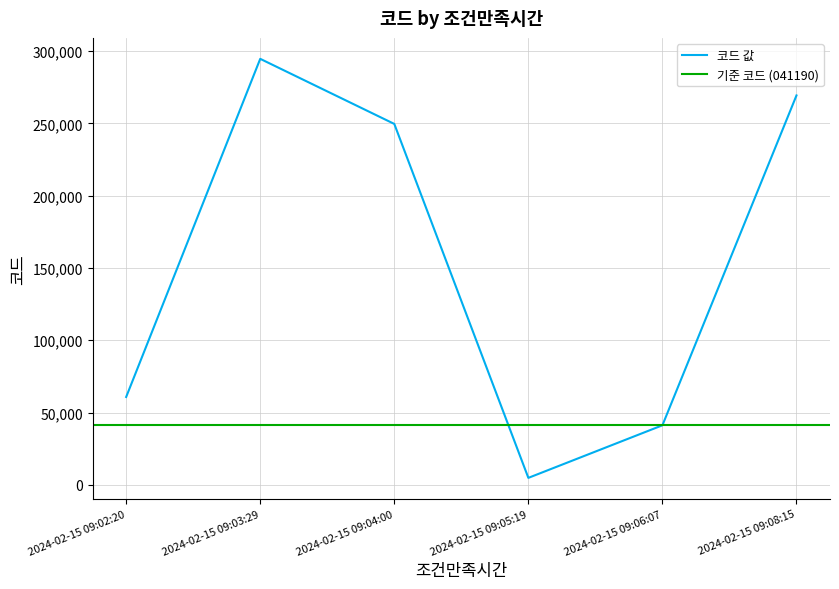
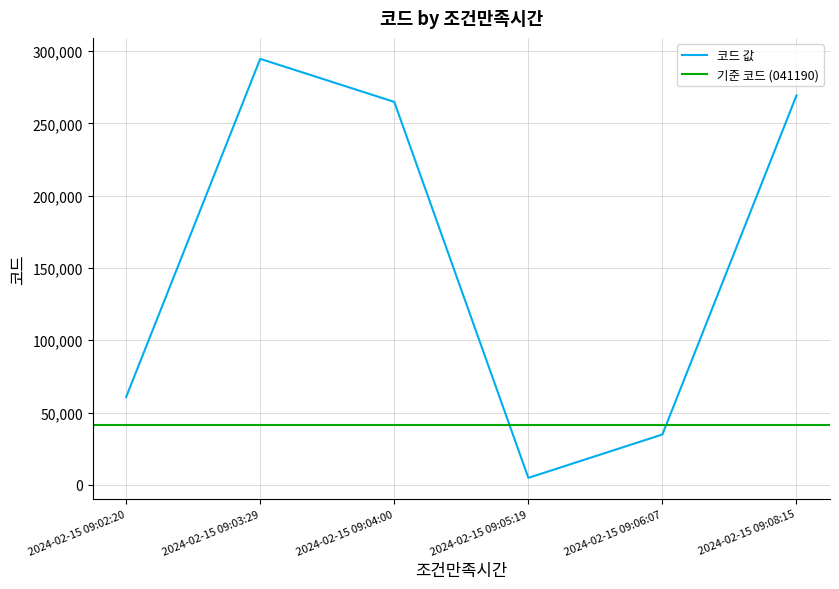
2024-02-15 09:04:00: 250,000 -> 265,000
2024-02-15 09:06:07: 41,000 -> 35,000
